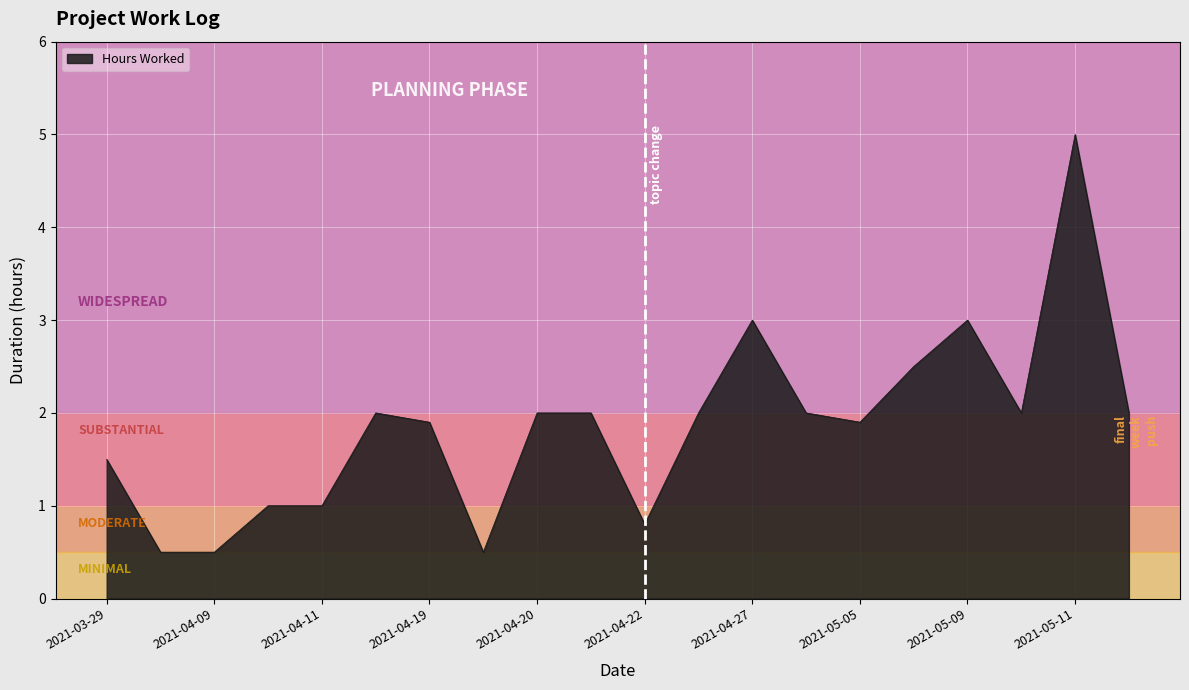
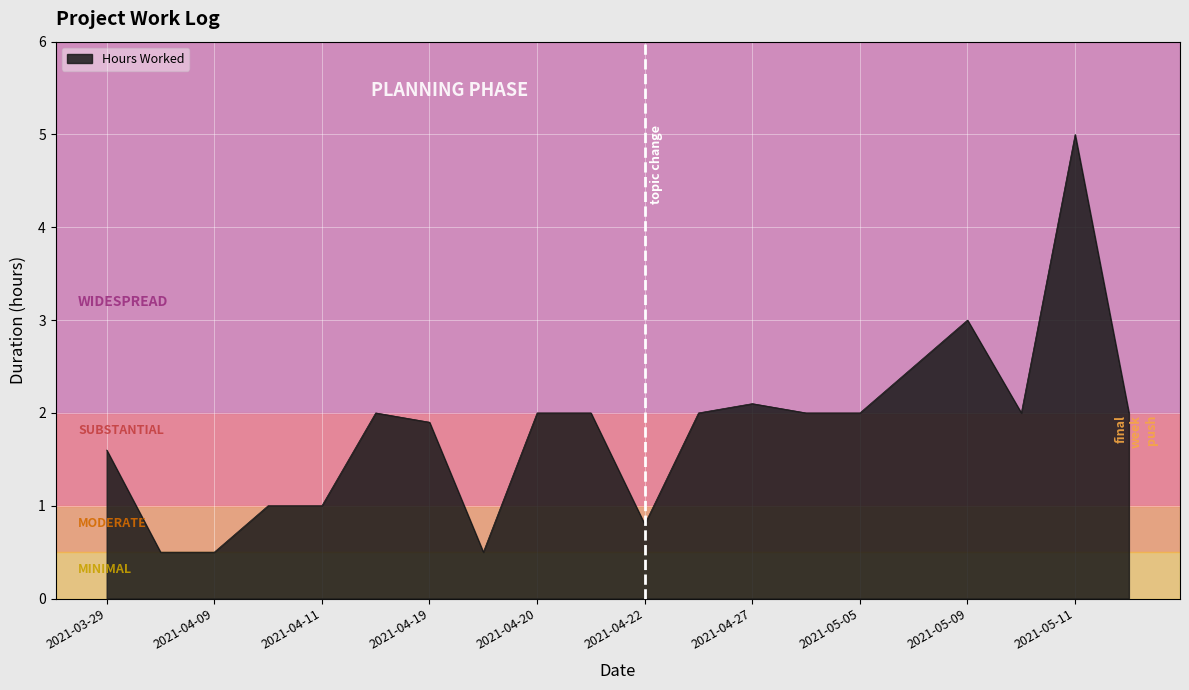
2021-03-29: 1.5 -> 1.6
2021-04-27: 3.0 -> 2.1
2021-05-05: 1.9 -> 2.0
